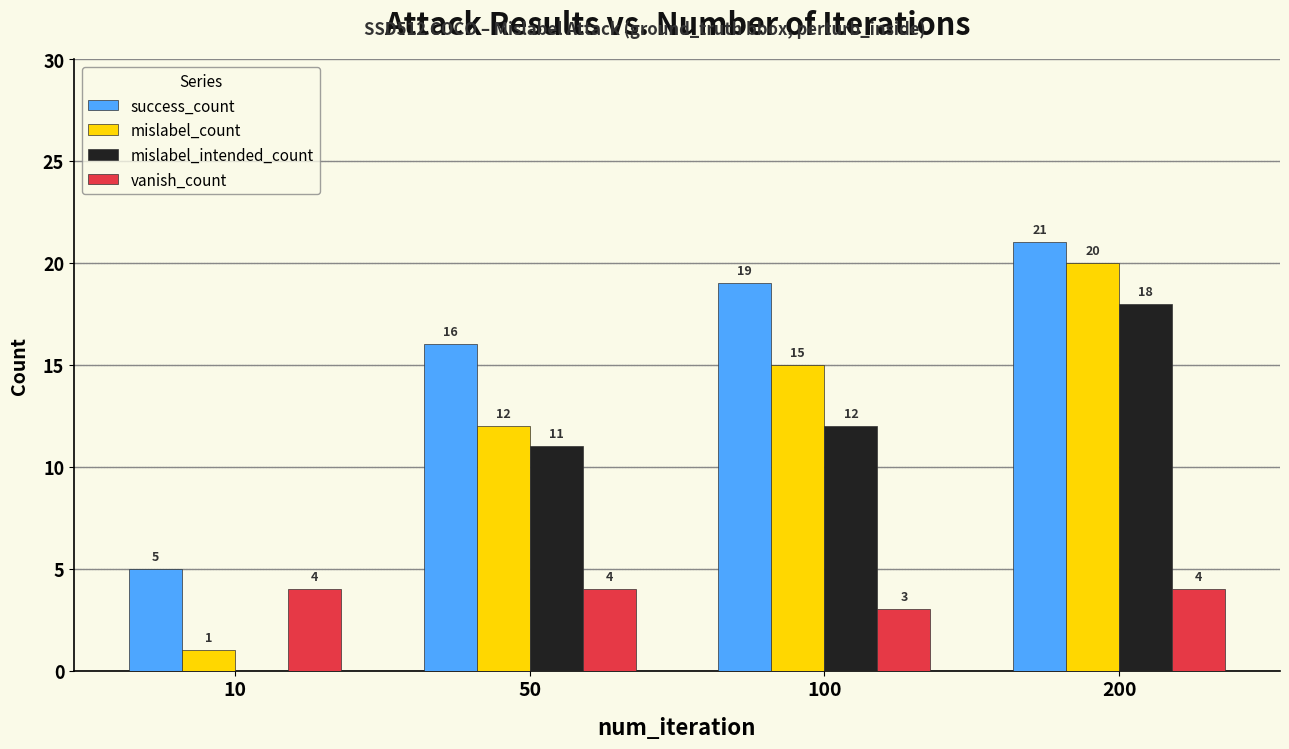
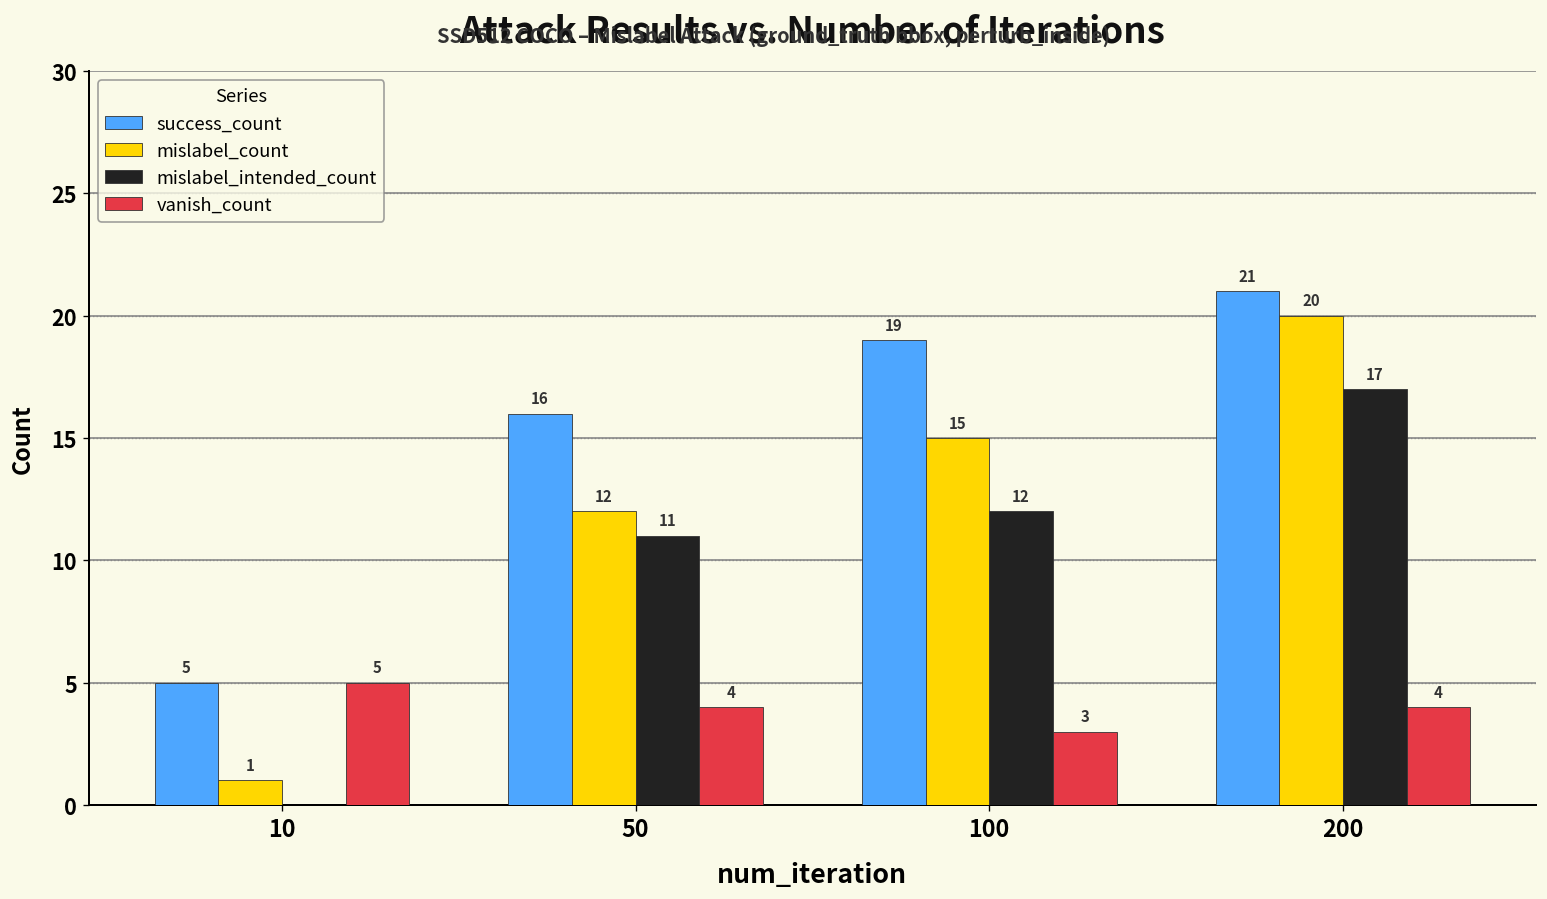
vanish_count, 10: 4 -> 5
mislabel_intended_count, 200: 18 -> 17
